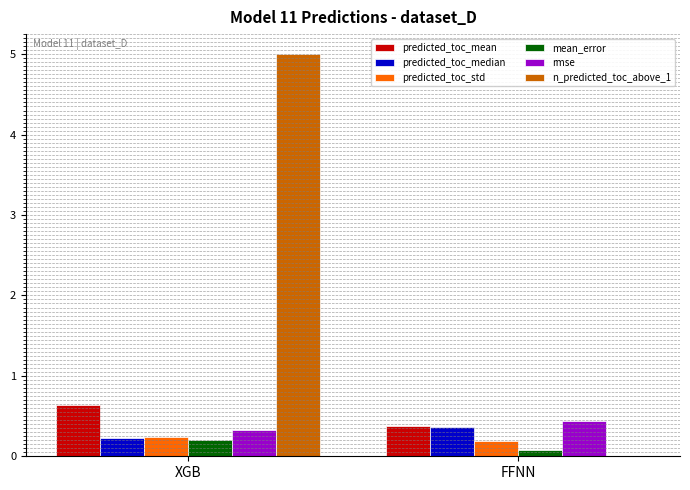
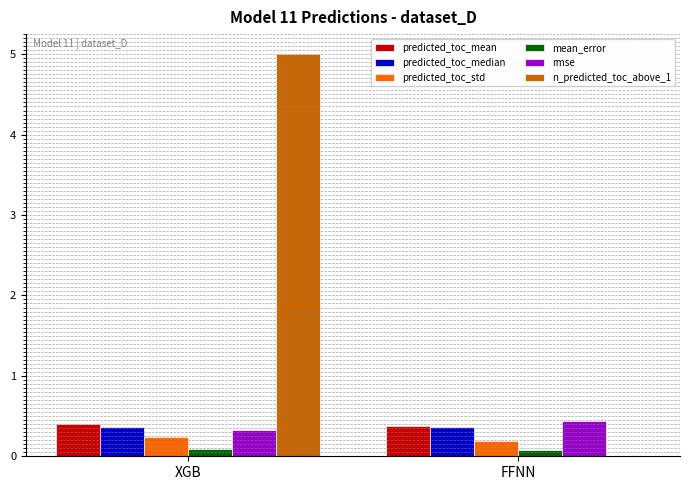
predicted_toc_mean, XGB: 0.6 -> 0.4
predicted_toc_median, XGB: 0.2 -> 0.4
mean_error, XGB: 0.2 -> 0.1
